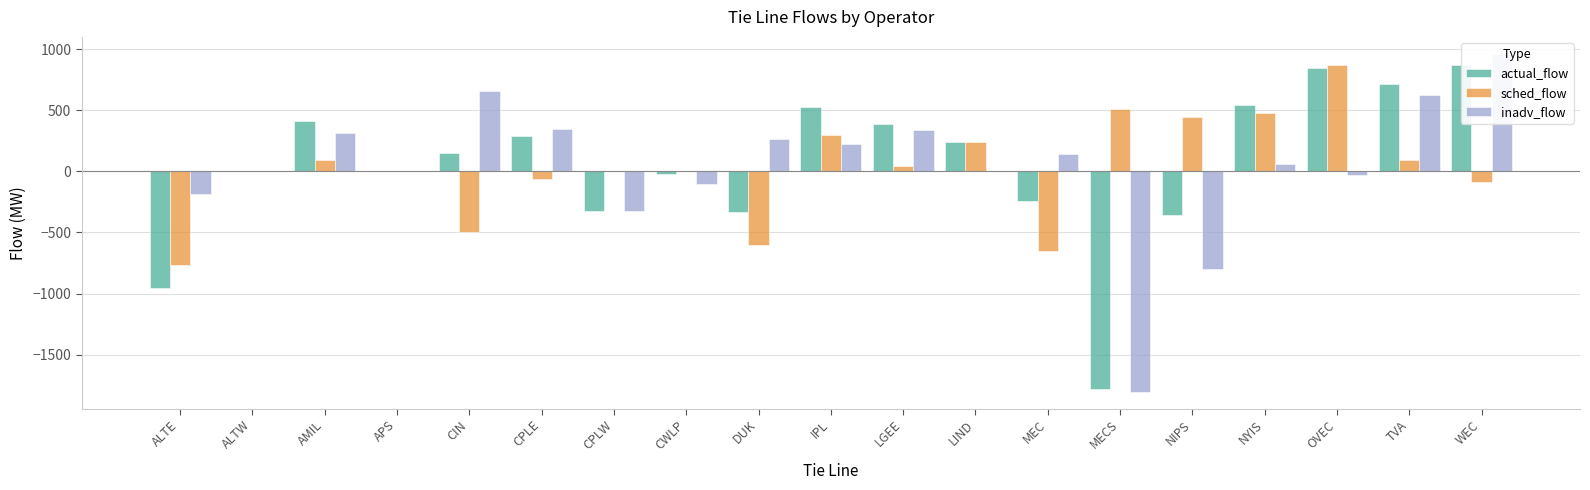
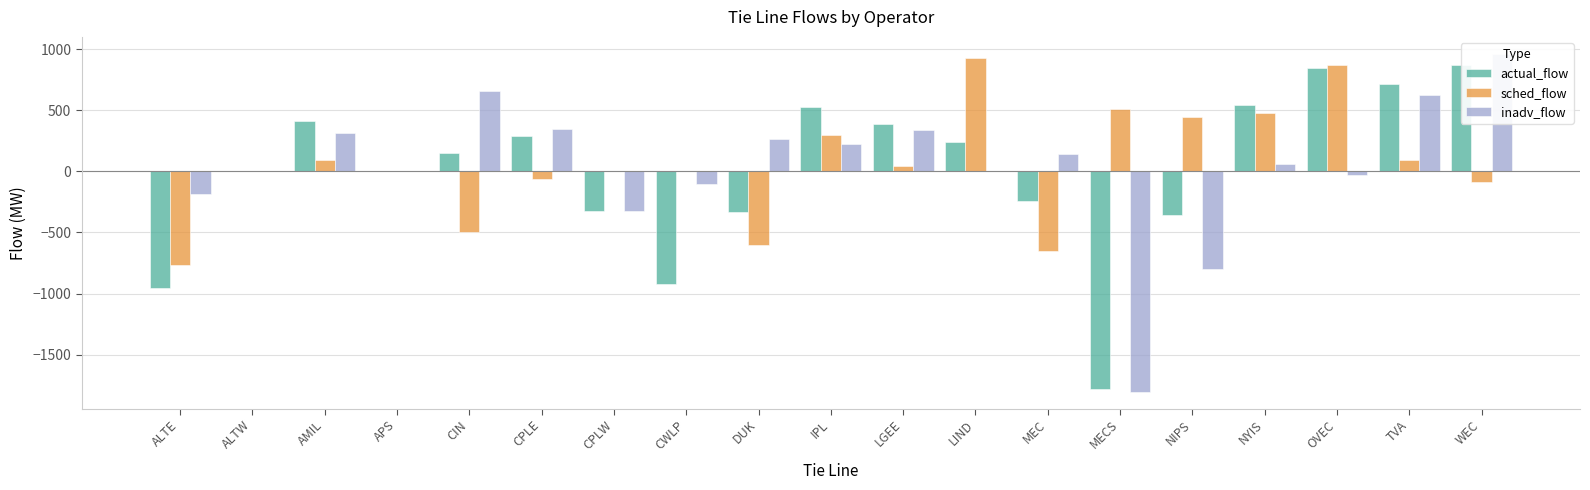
actual_flow, CWLP: -20 -> -920
sched_flow, LIND: 240 -> 930
